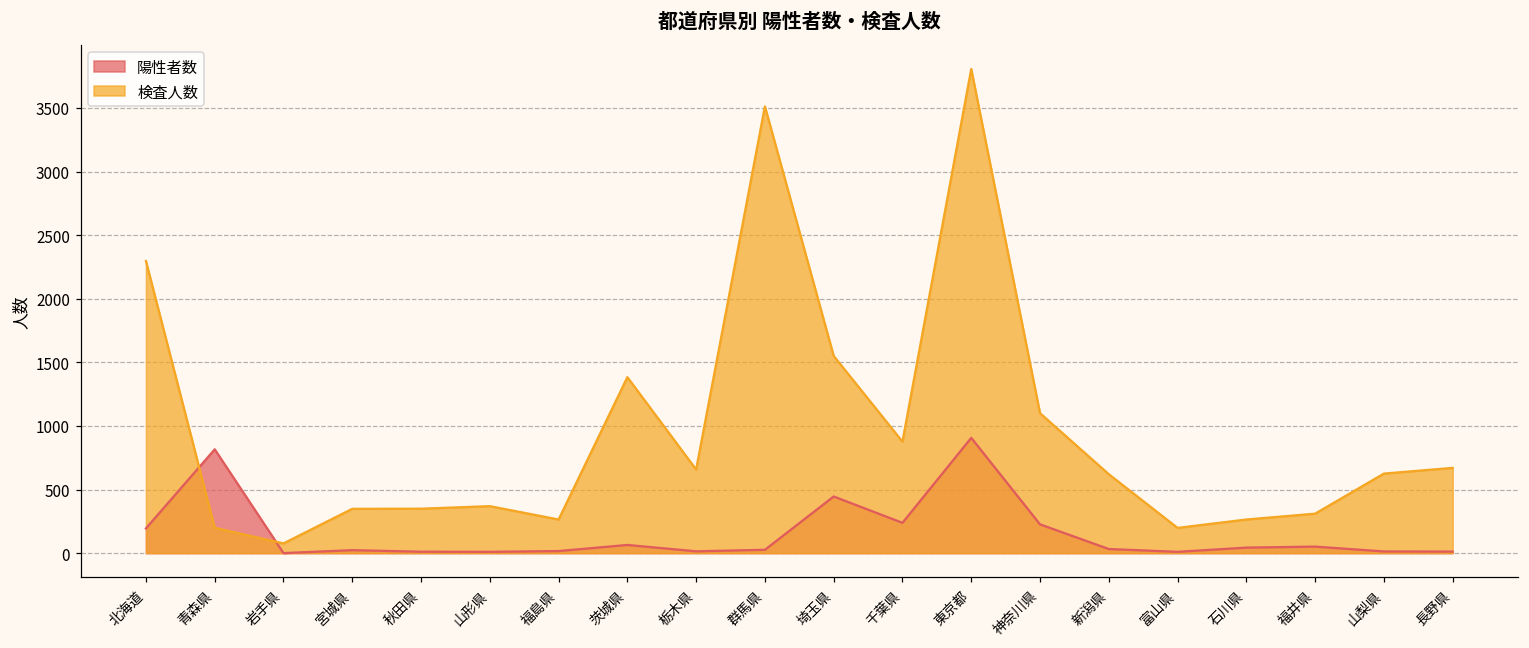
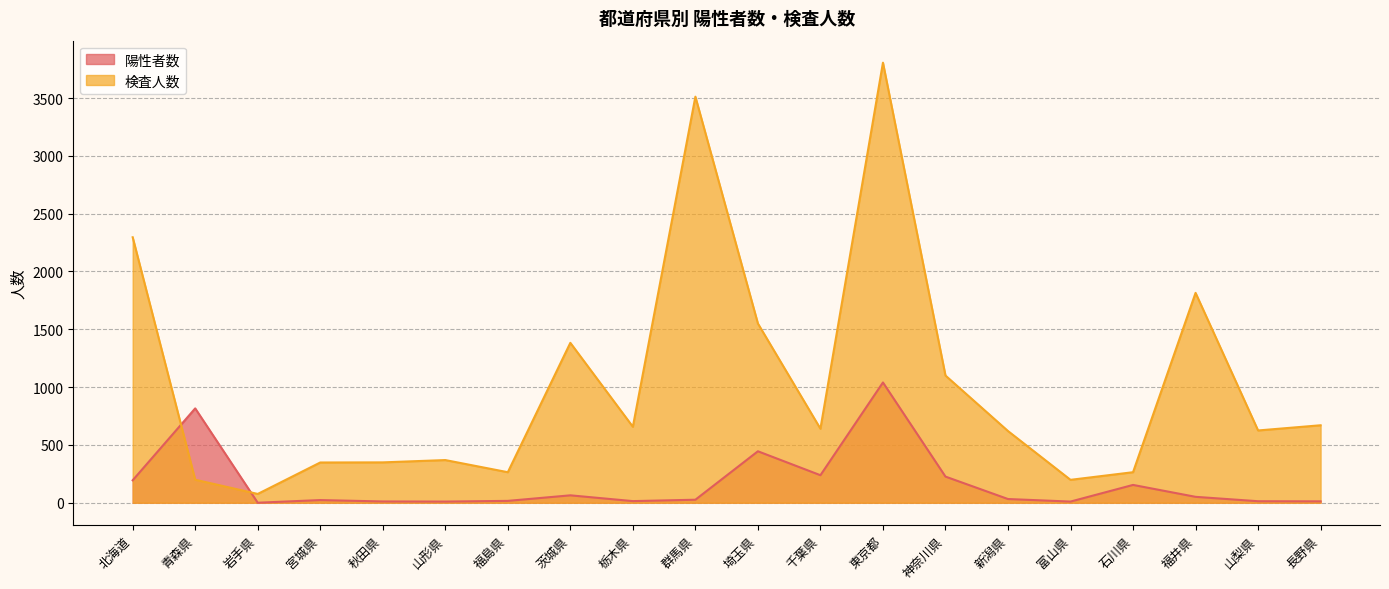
検査人数, 千葉県: 880 -> 640
陽性者数, 東京都: 910 -> 1040
陽性者数, 石川県: 40 -> 150
検査人数, 福井県: 310 -> 1820
